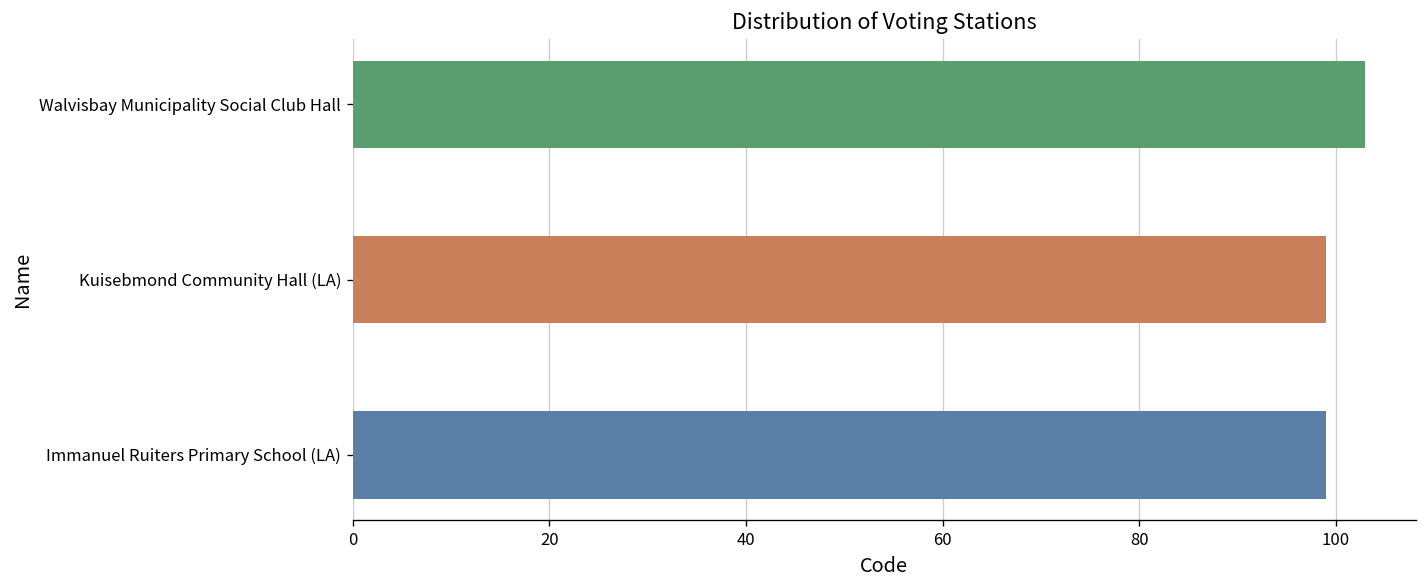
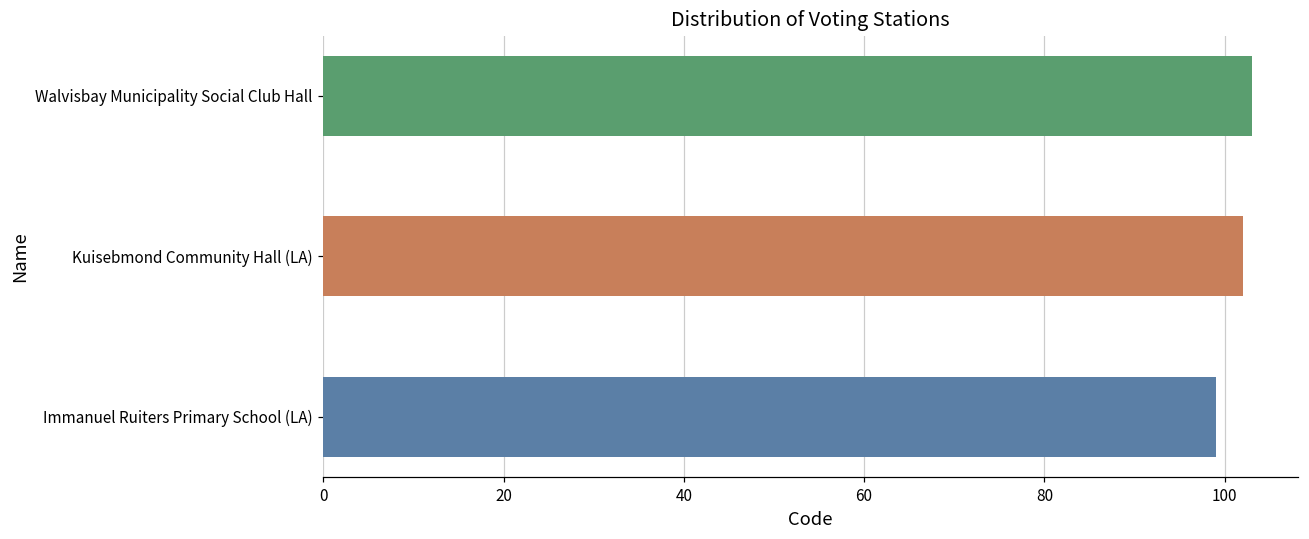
Kuisebmond Community Hall (LA): 99 -> 102
